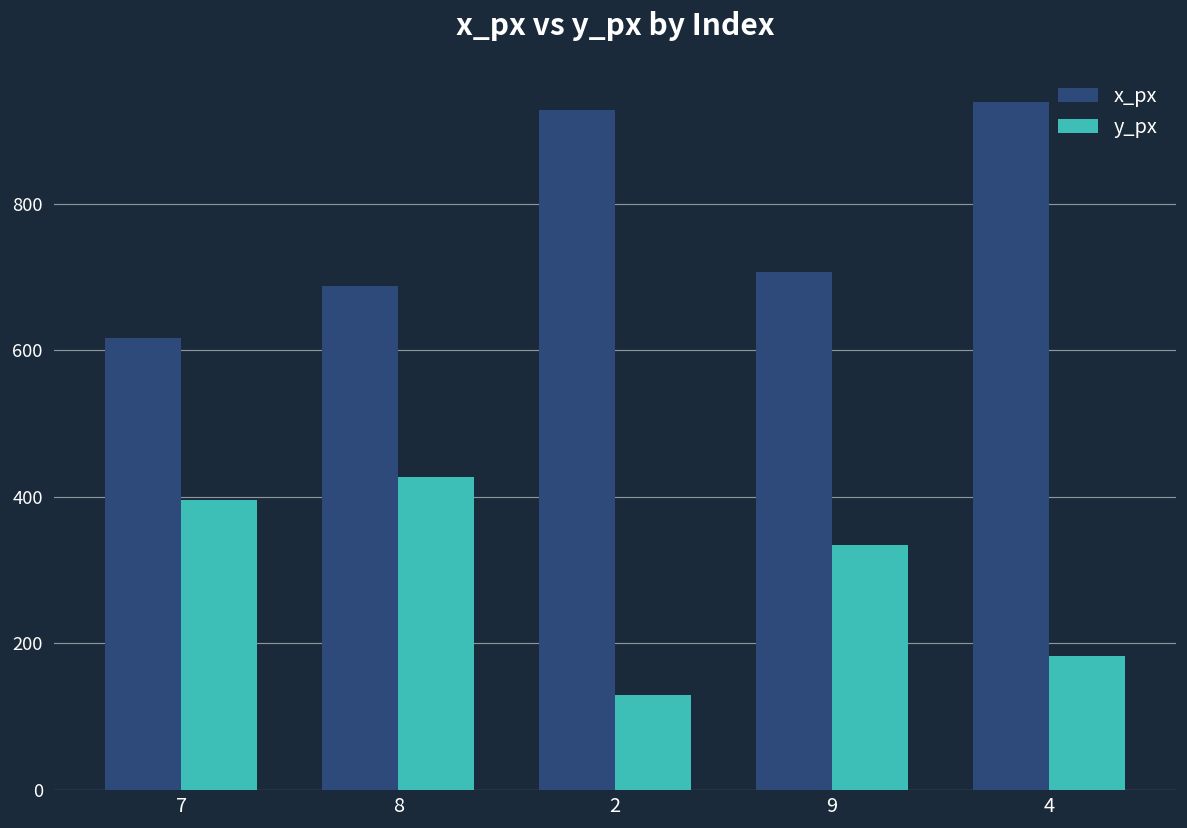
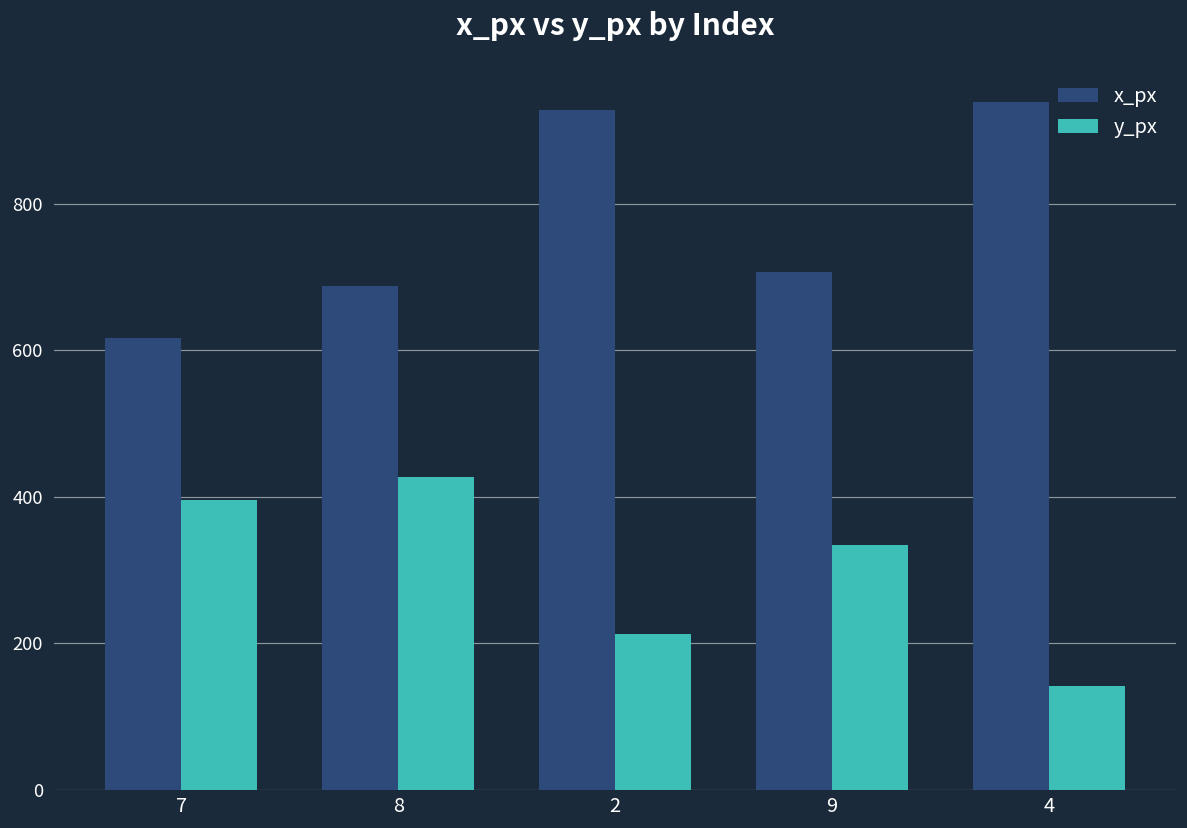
y_px, 2: 130 -> 210
y_px, 4: 180 -> 140
